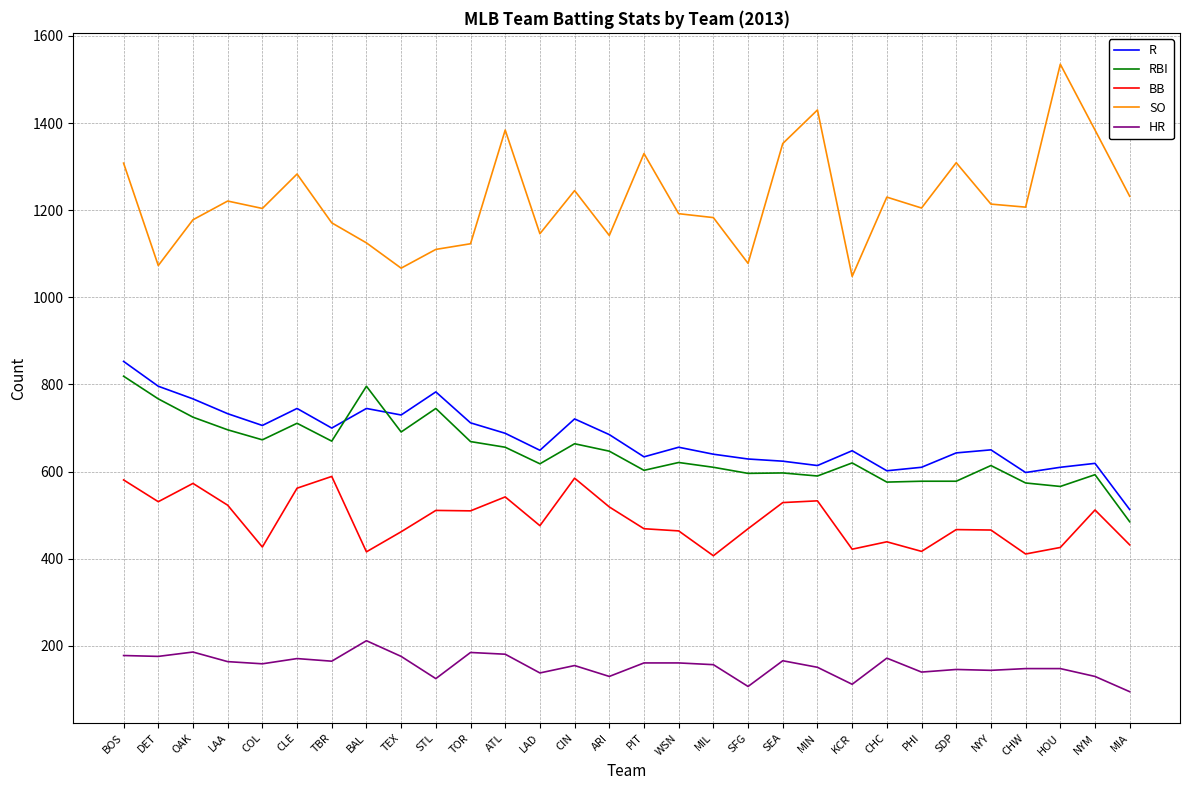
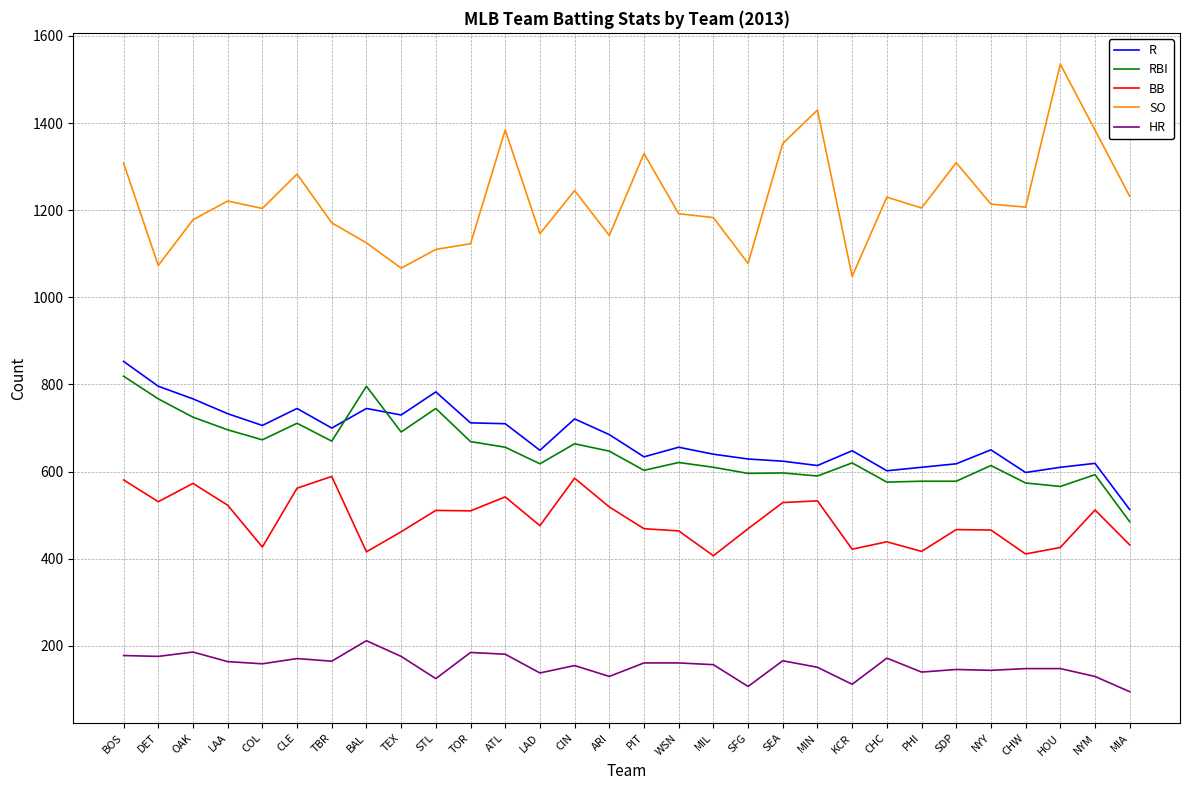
R, ATL: 690 -> 710
R, SDP: 640 -> 620
